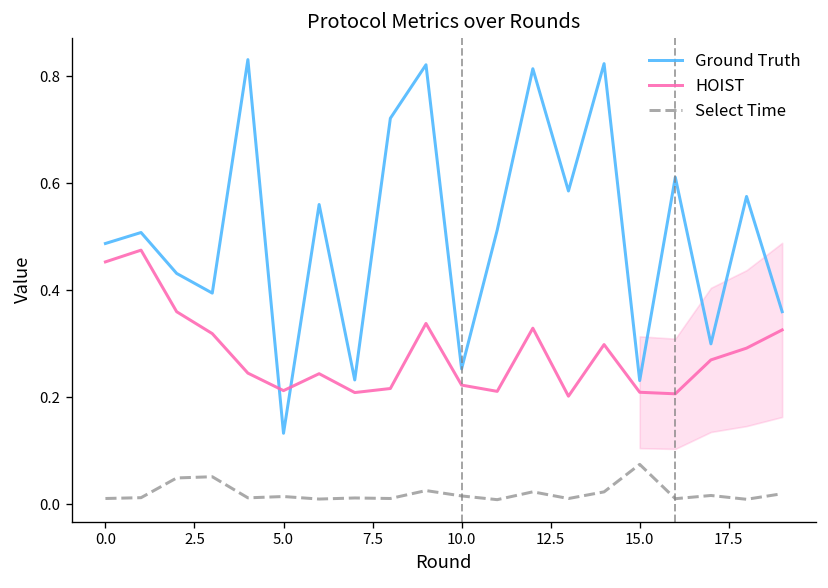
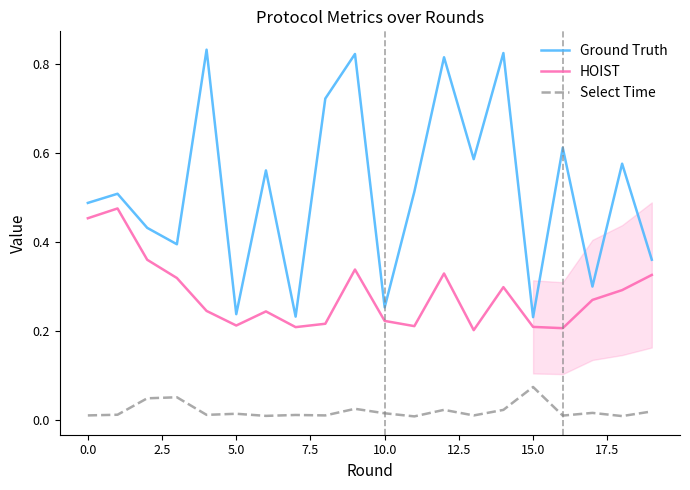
Ground Truth, 5.0: 0.13 -> 0.24
